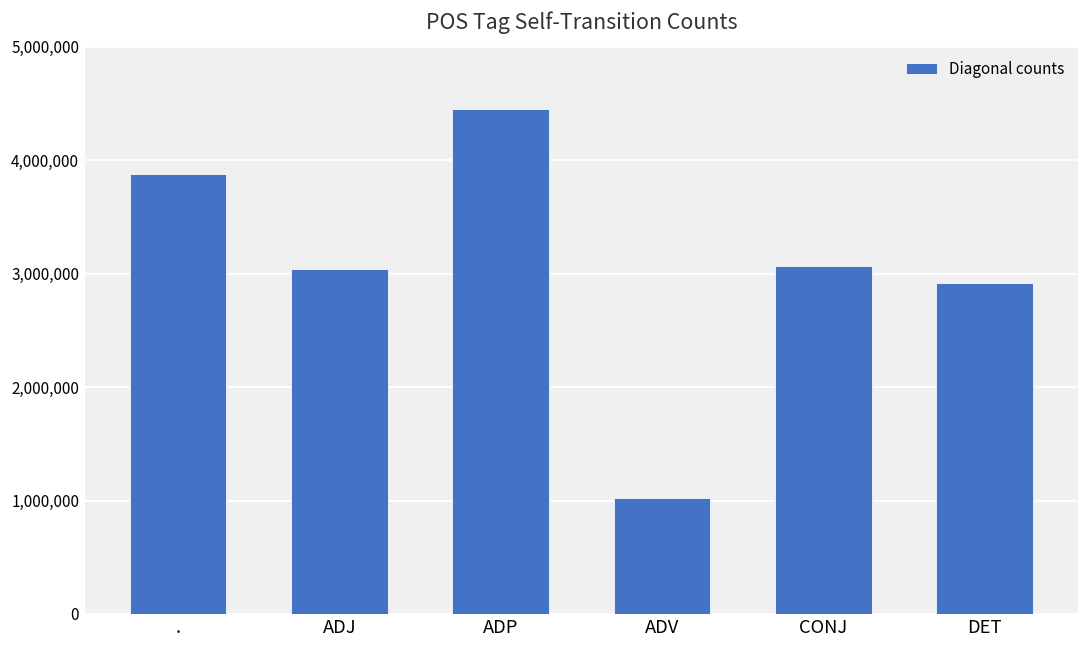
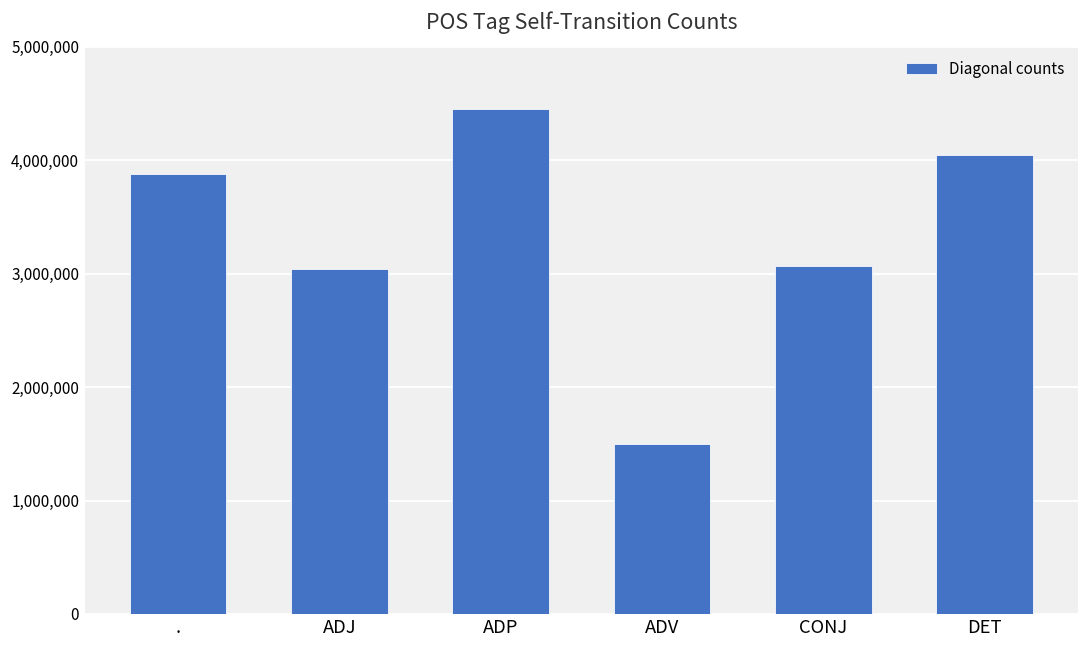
ADV: 1,020,000 -> 1,500,000
DET: 2,920,000 -> 4,050,000
